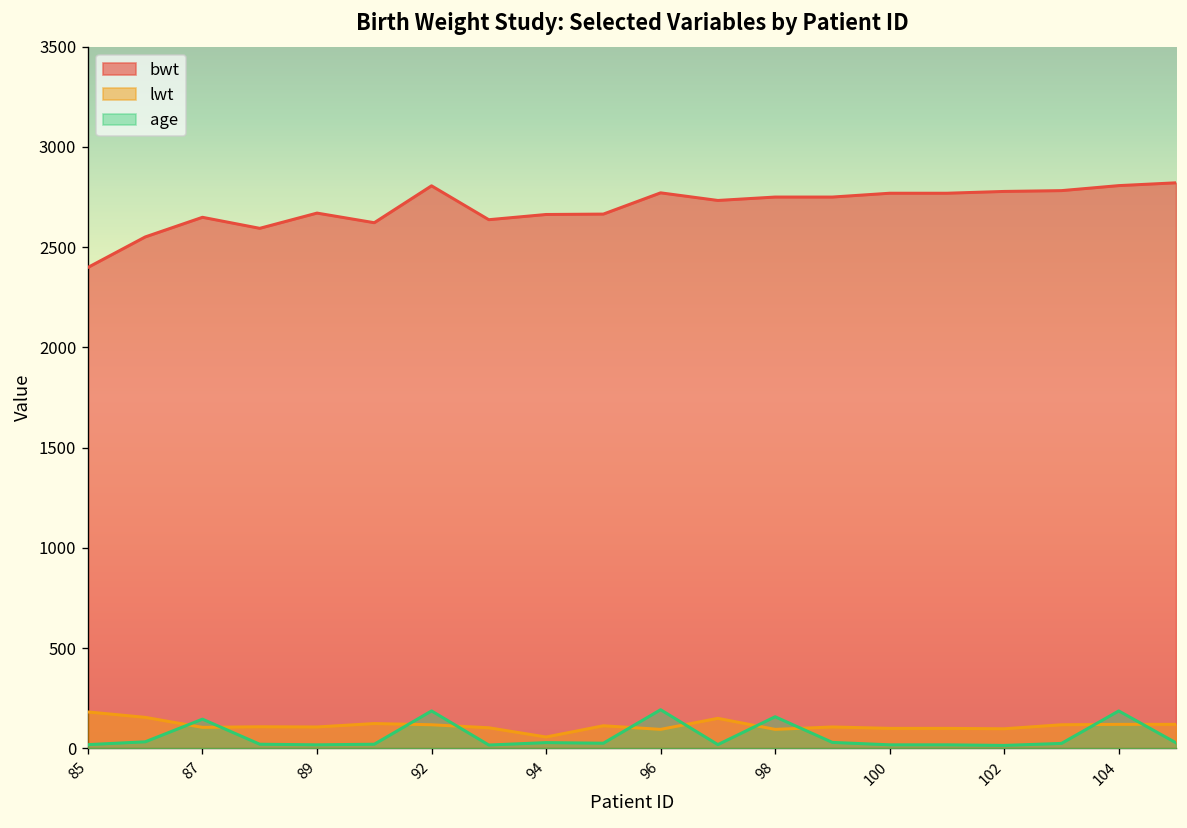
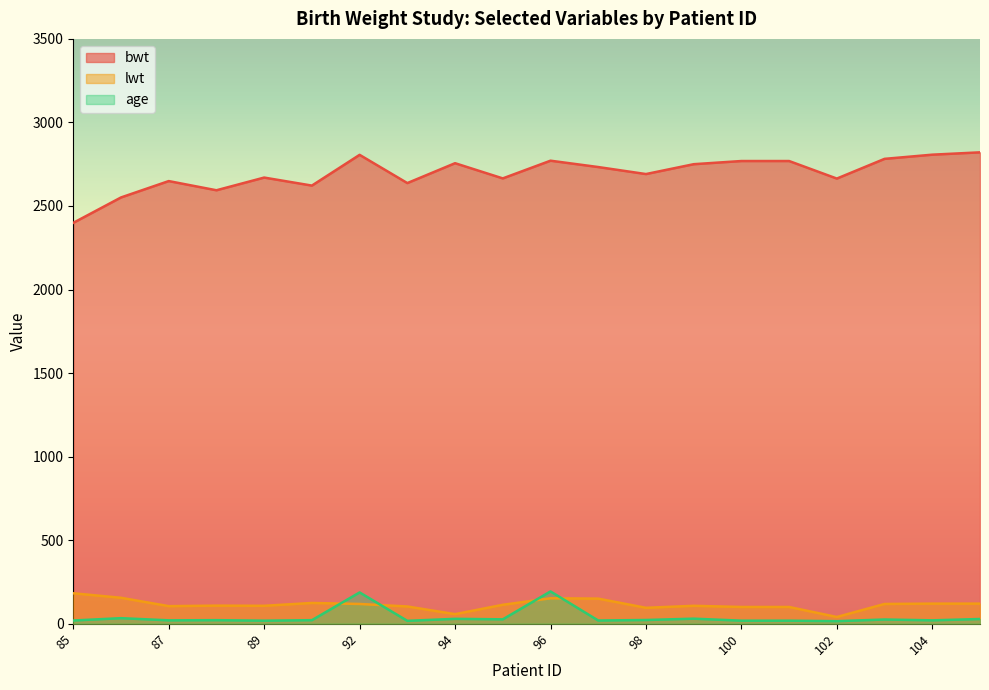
age, 87: 150 -> 20
bwt, 94: 2660 -> 2760
lwt, 96: 100 -> 150
bwt, 98: 2750 -> 2690
age, 98: 160 -> 20
bwt, 102: 2780 -> 2660
lwt, 102: 100 -> 40
age, 104: 190 -> 20
